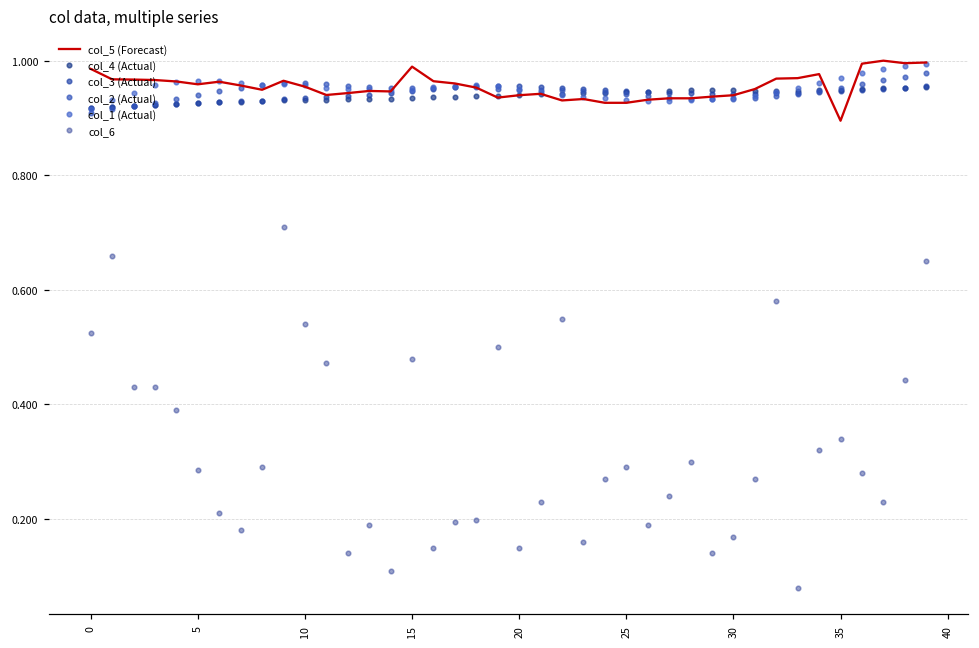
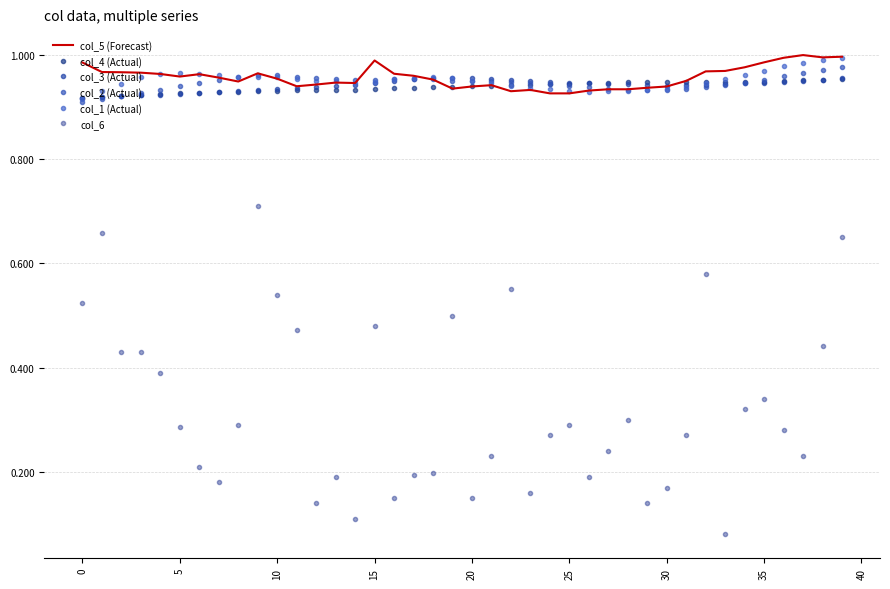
col_5 (Forecast), 35: 0.90 -> 0.99
